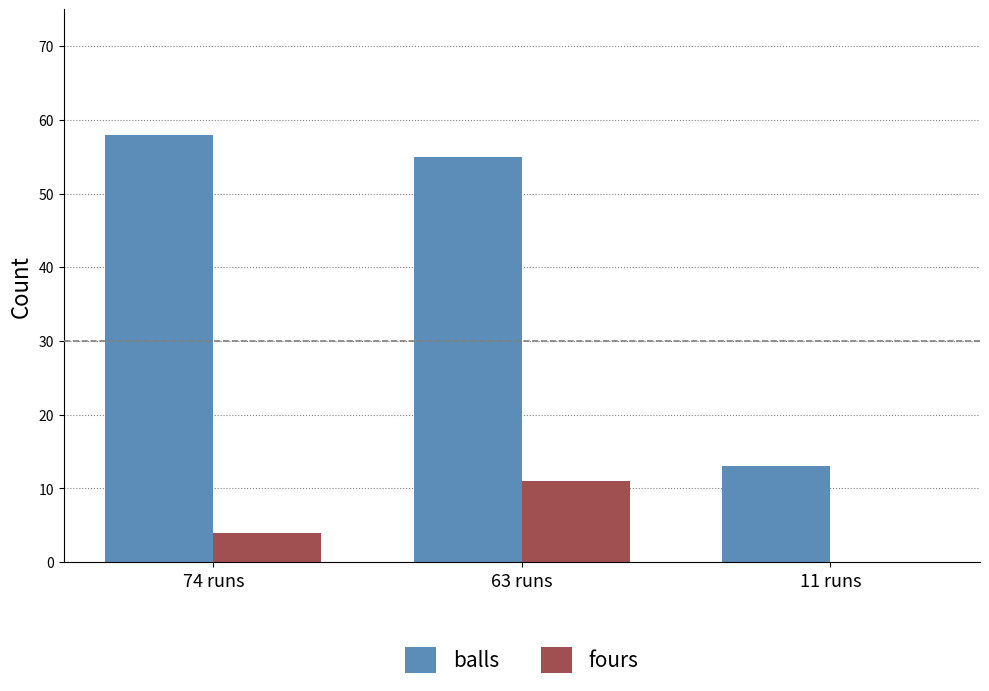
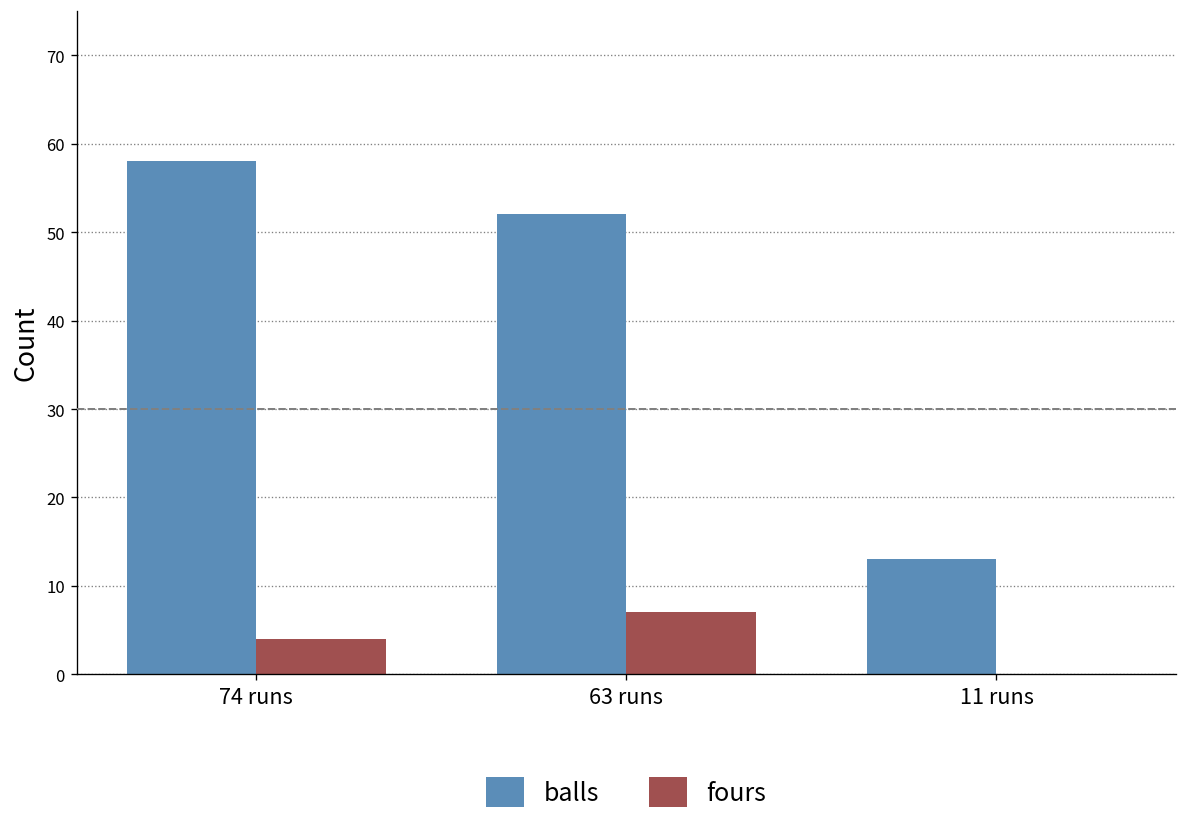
balls, 63 runs: 55 -> 52
fours, 63 runs: 11 -> 7
